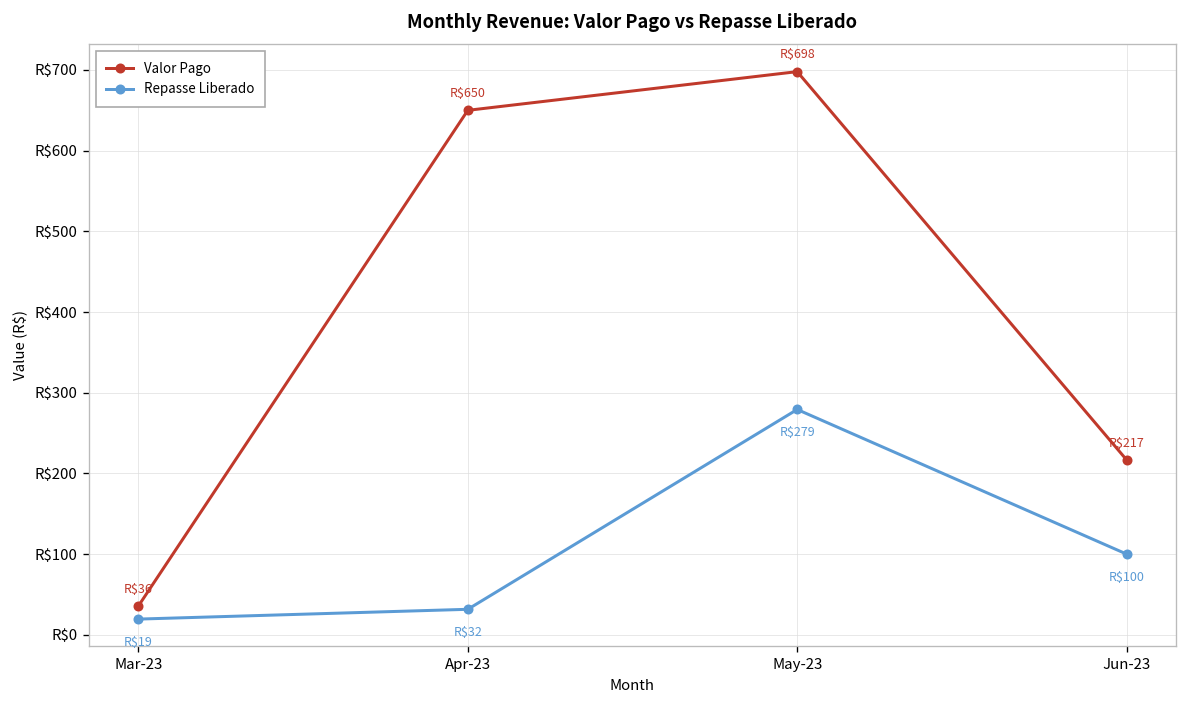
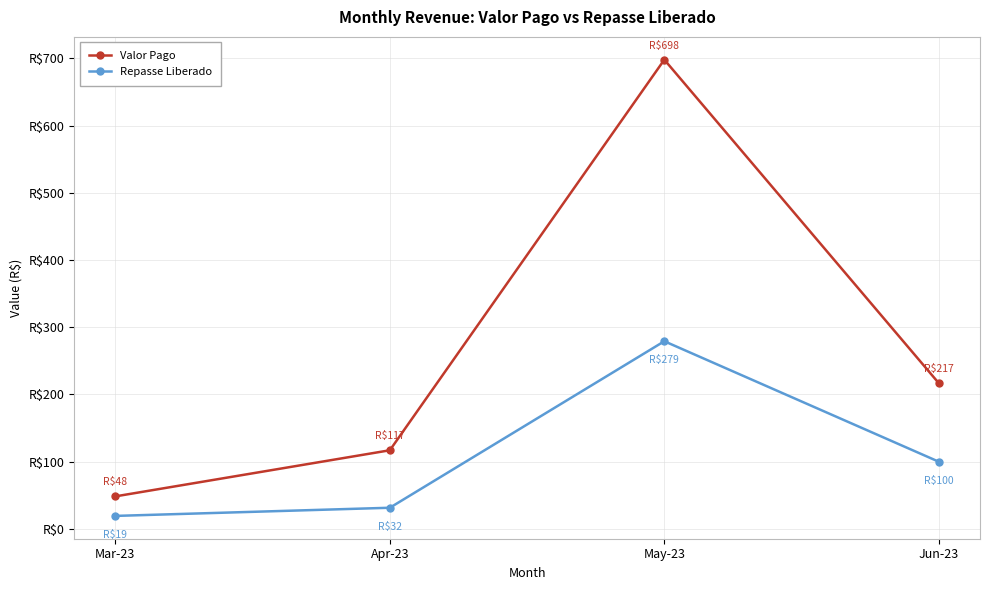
Valor Pago, Mar-23: $36 -> $48
Valor Pago, Apr-23: $650 -> $117
